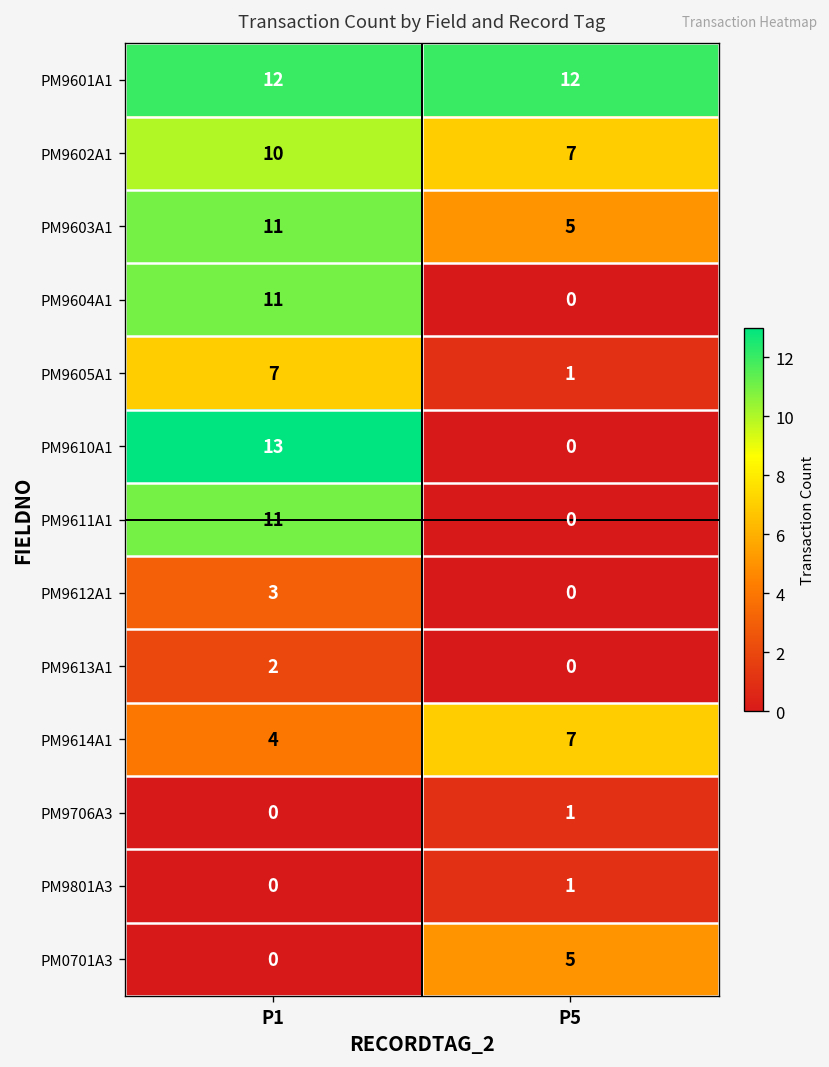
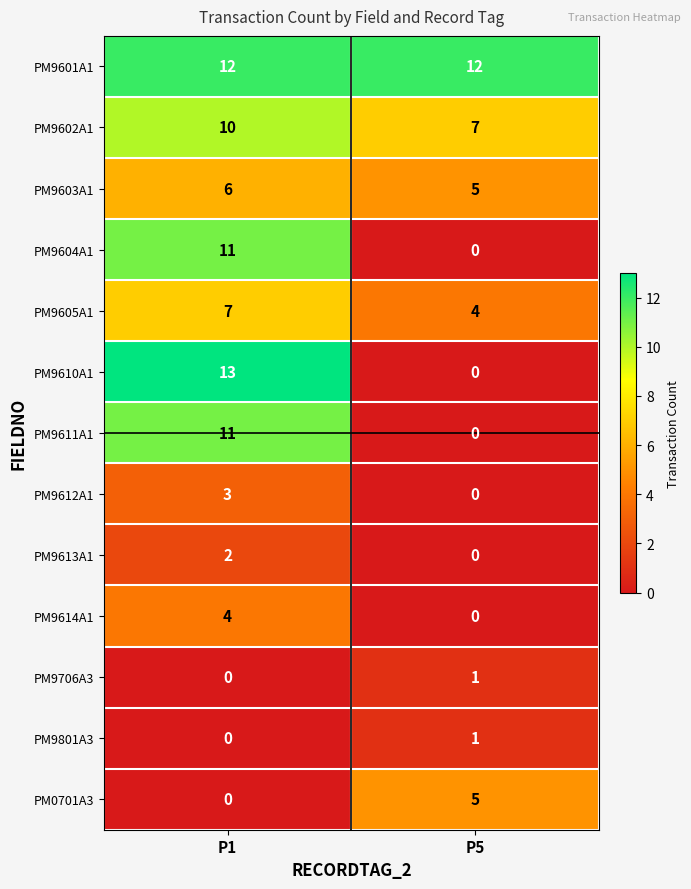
PM9603A1, P1: 11 -> 6
PM9605A1, P5: 1 -> 4
PM9614A1, P5: 7 -> 0
